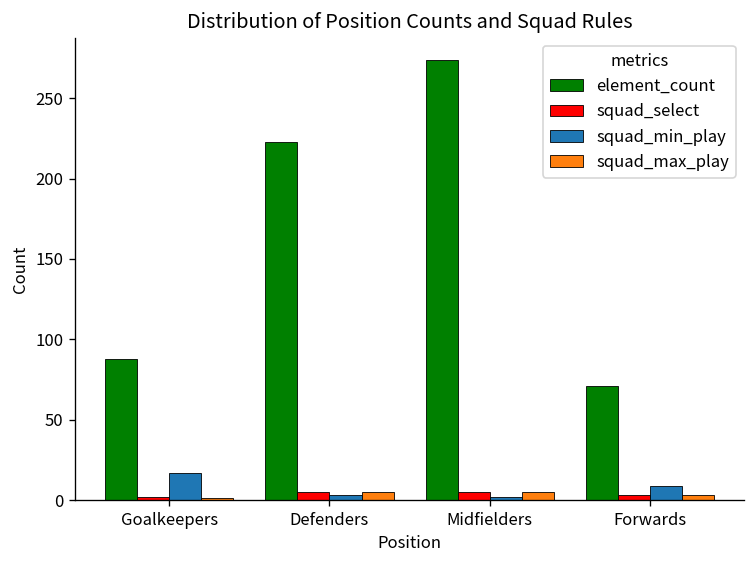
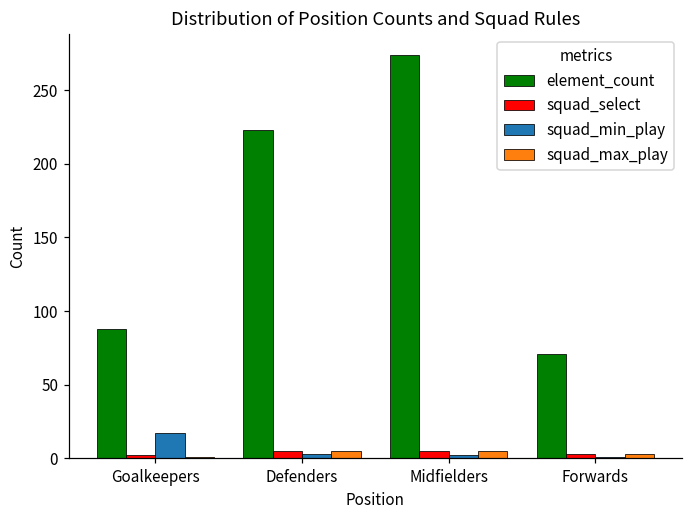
squad_min_play, Forwards: 9 -> 1
